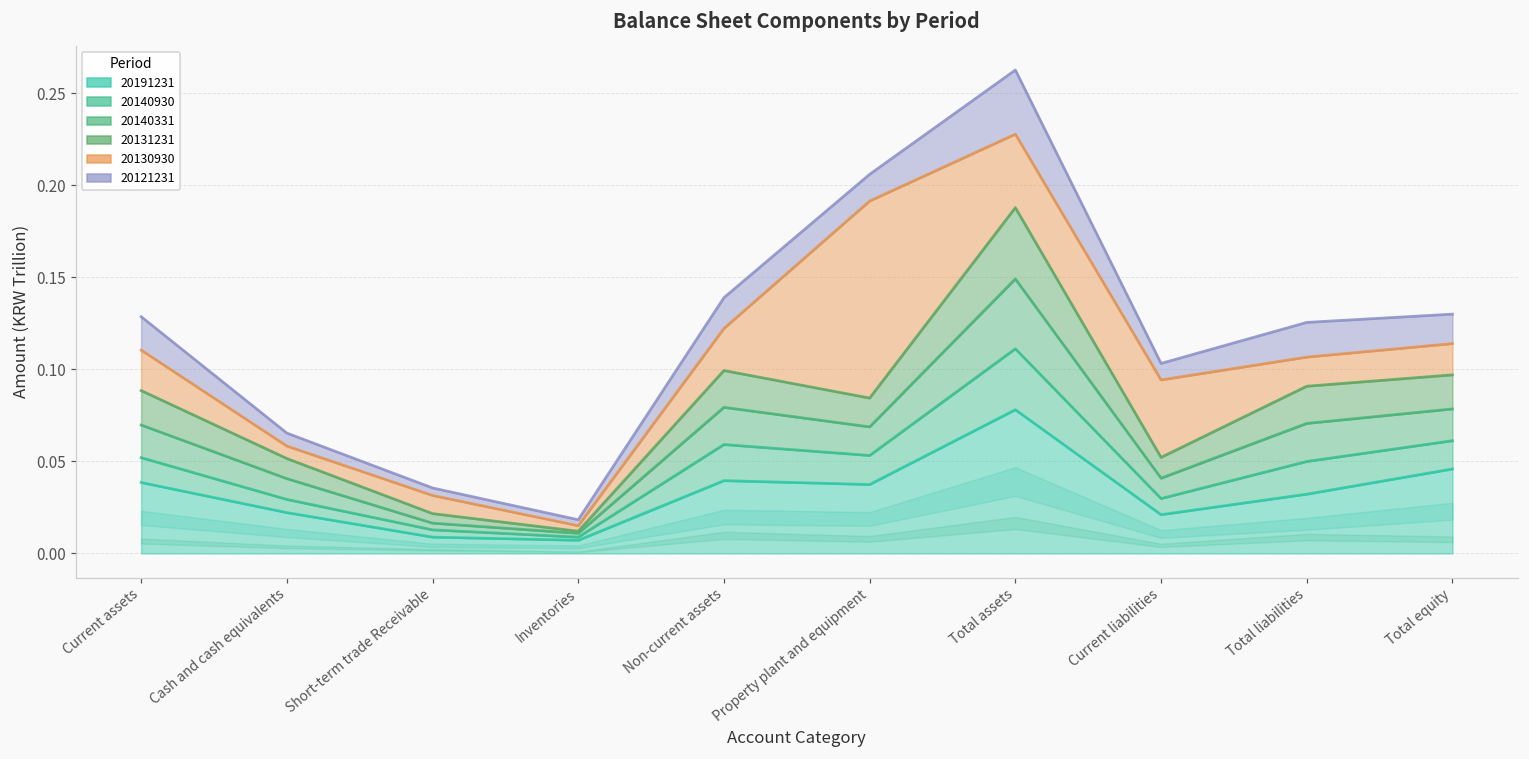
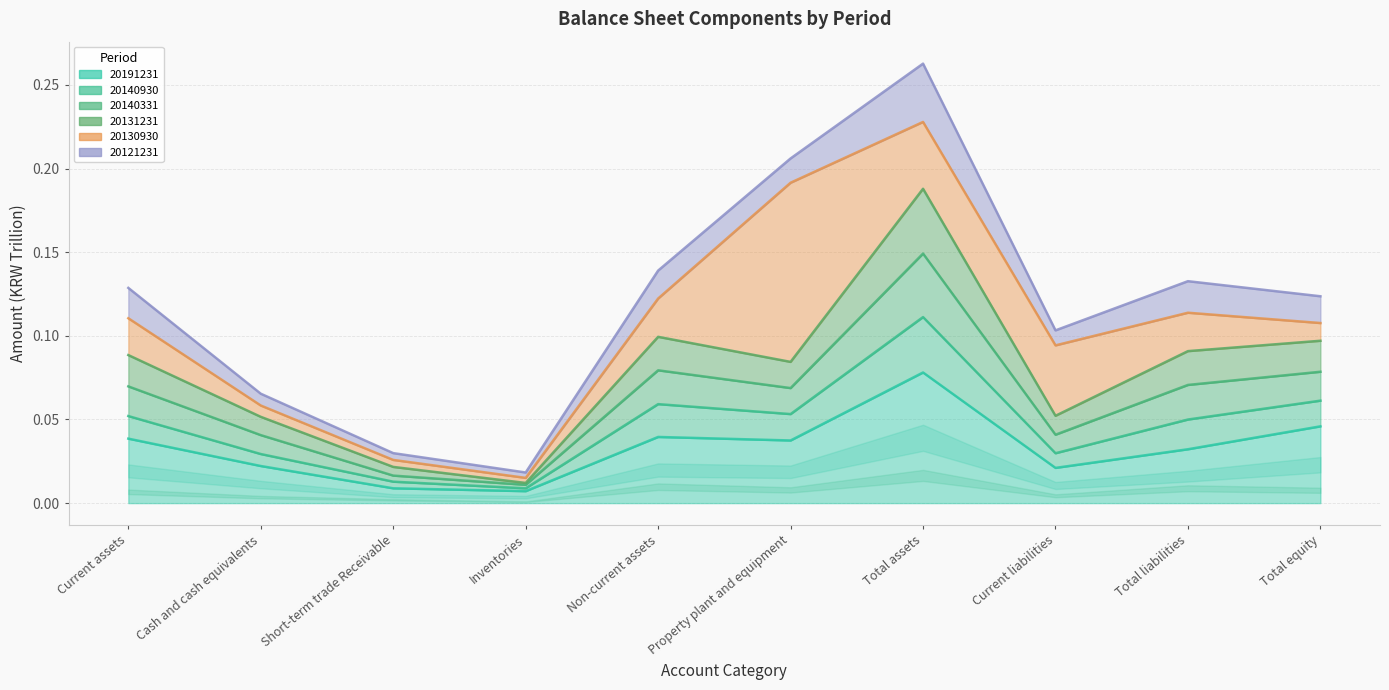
20130930, Short-term trade Receivable: 0.010 -> 0.004
20130930, Total liabilities: 0.016 -> 0.023
20130930, Total equity: 0.017 -> 0.011
